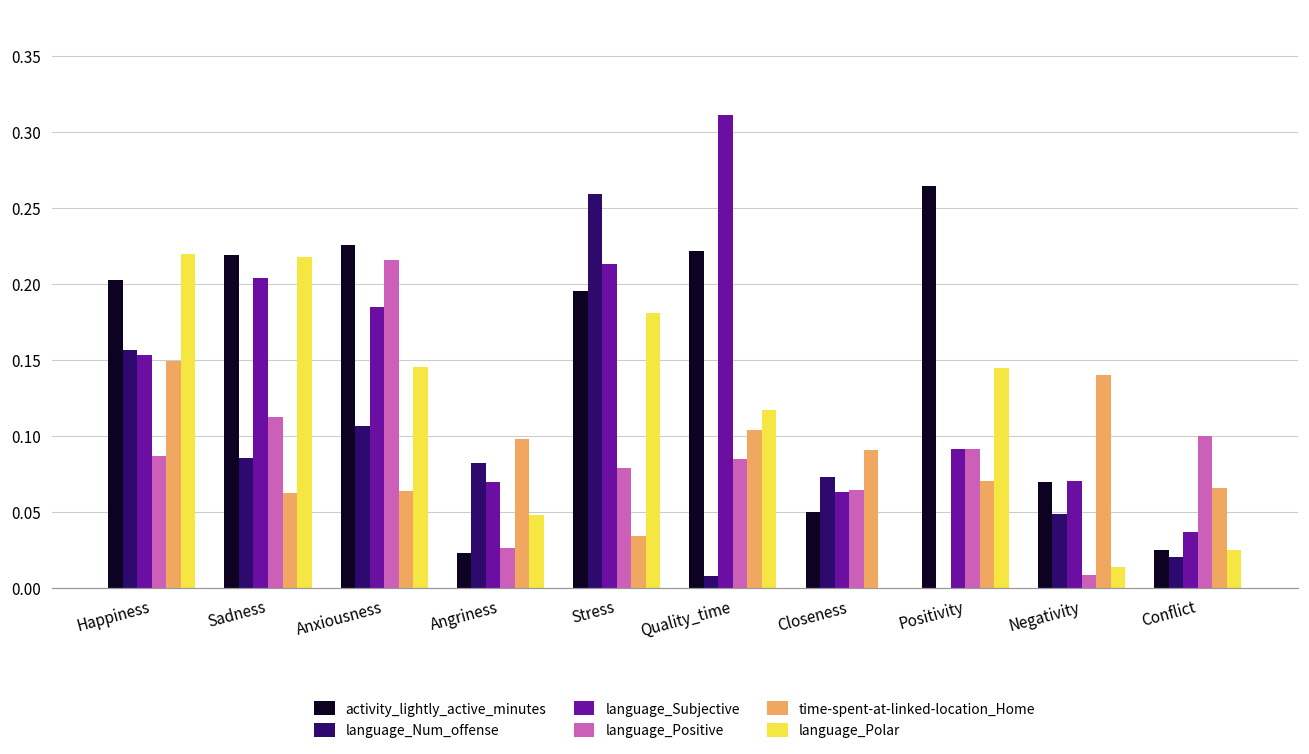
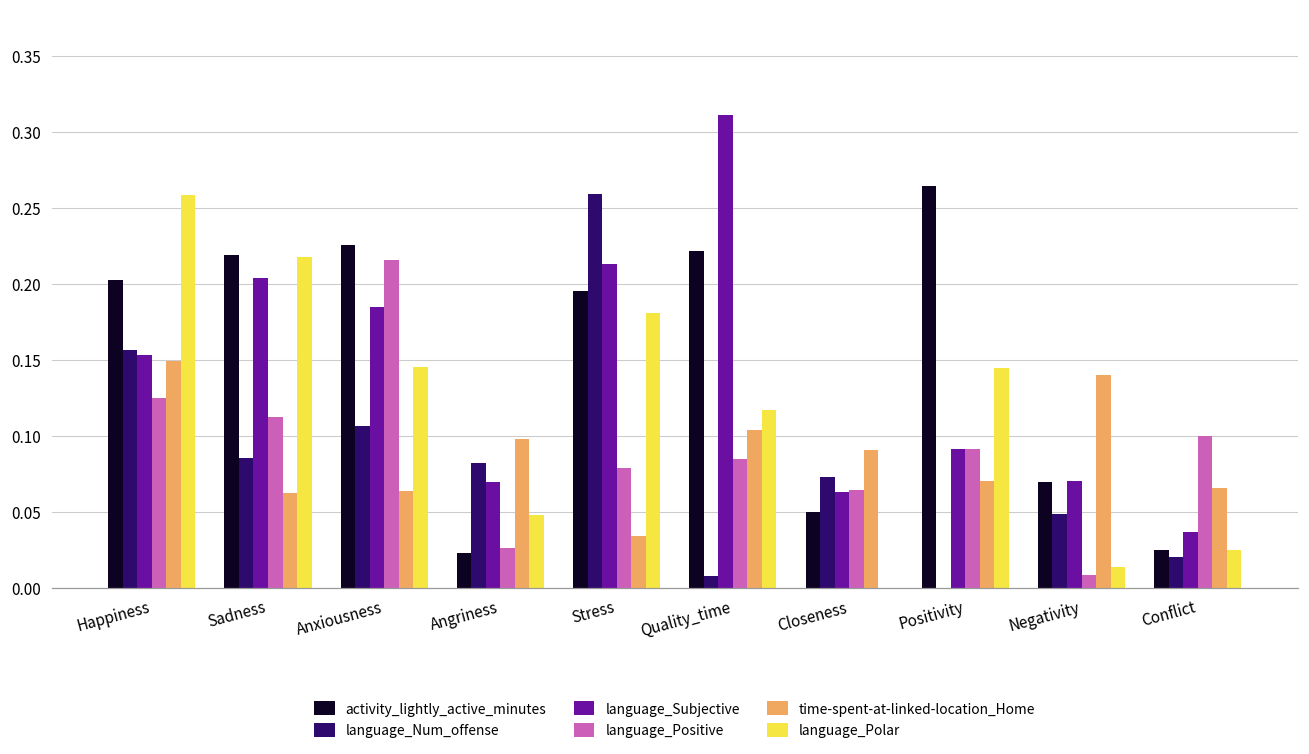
language_Positive, Happiness: 0.087 -> 0.125
language_Polar, Happiness: 0.220 -> 0.258
